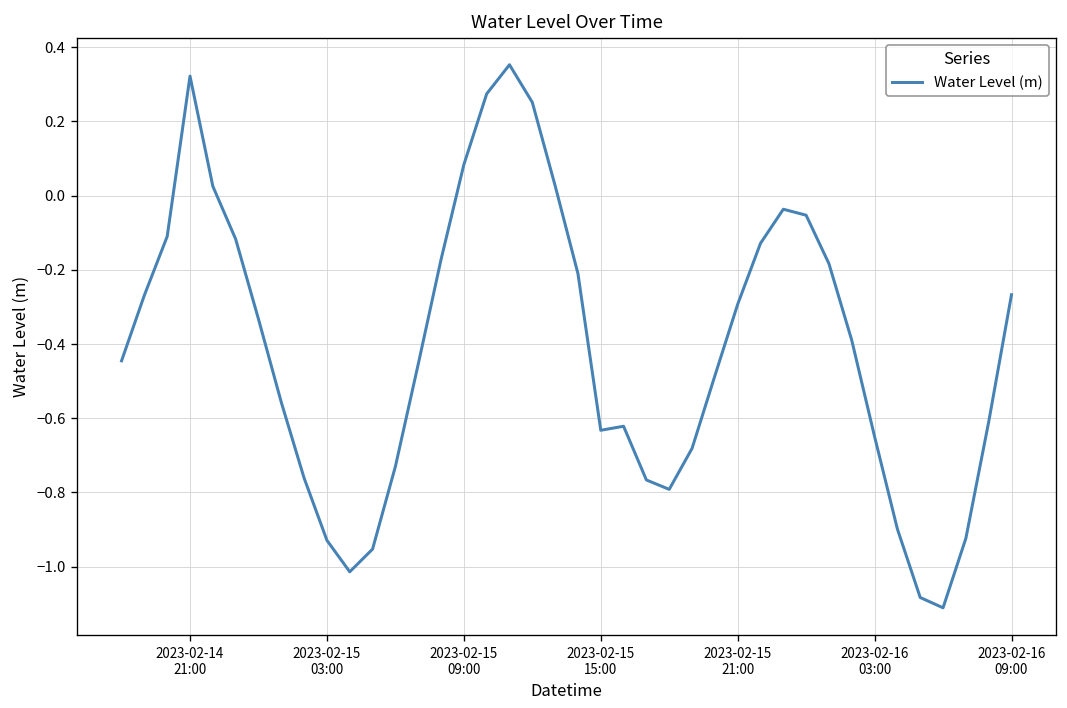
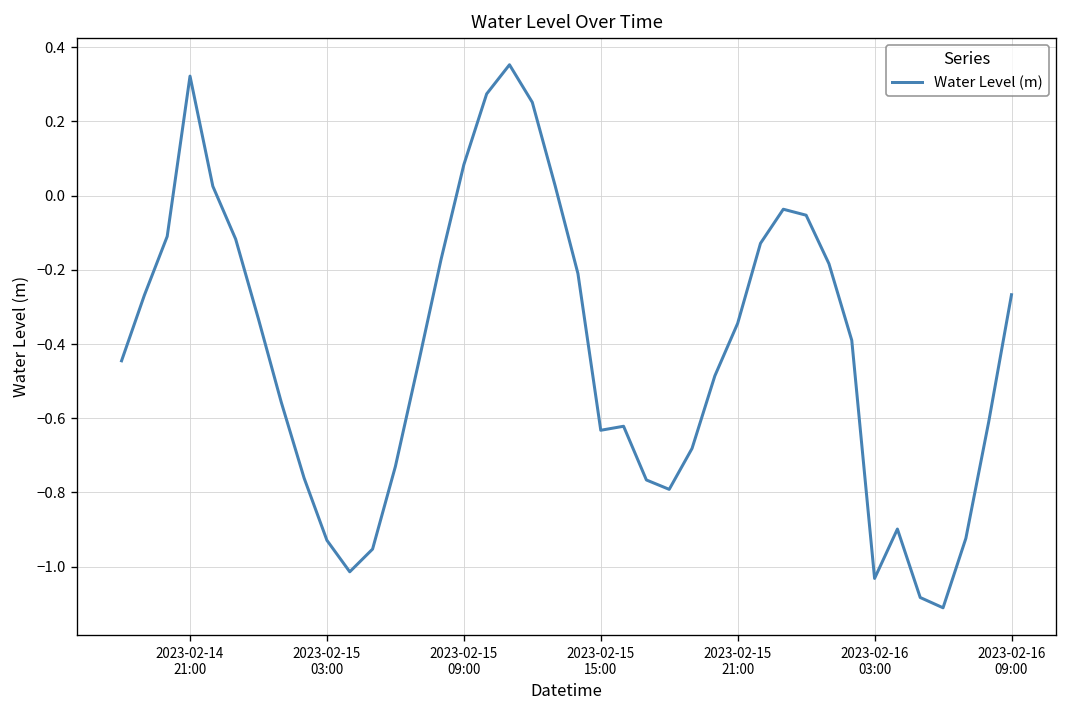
2023-02-15 21:00: -0.29 -> -0.34
2023-02-16 03:00: -0.65 -> -1.03
